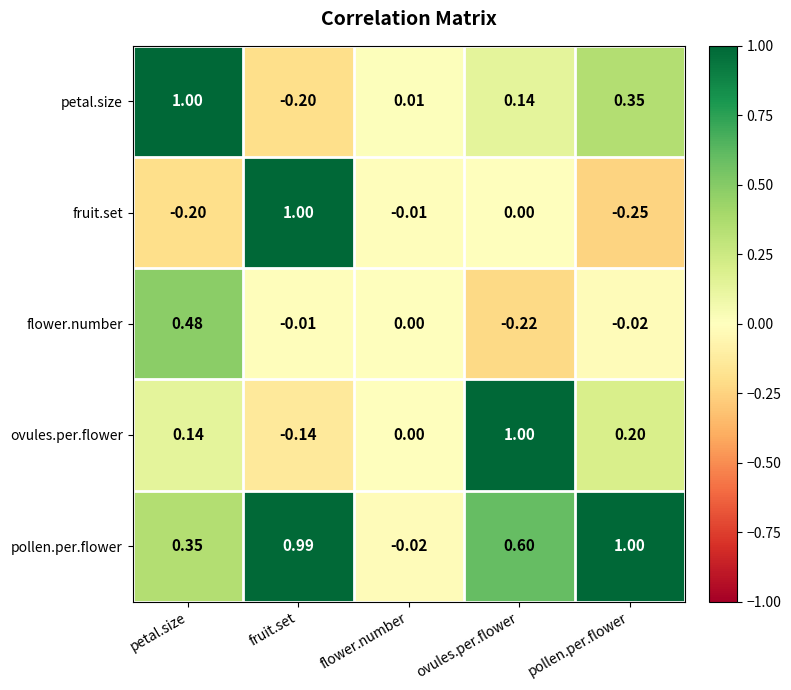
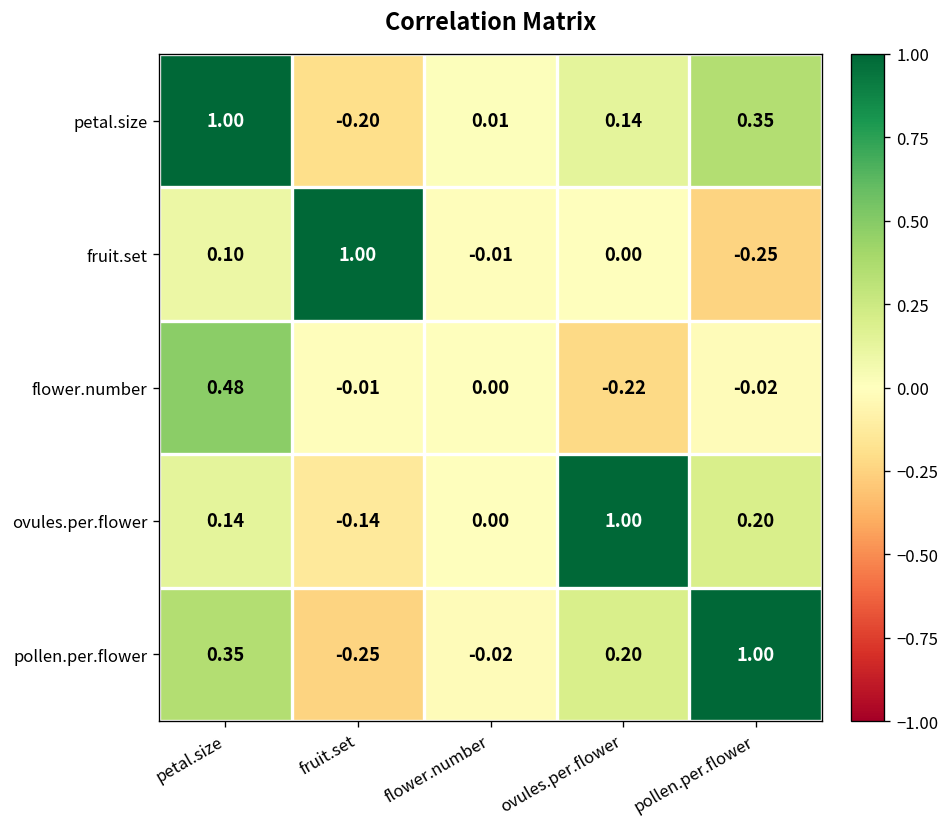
fruit.set, petal.size: -0.20 -> 0.10
pollen.per.flower, fruit.set: 0.99 -> -0.25
pollen.per.flower, ovules.per.flower: 0.60 -> 0.20
